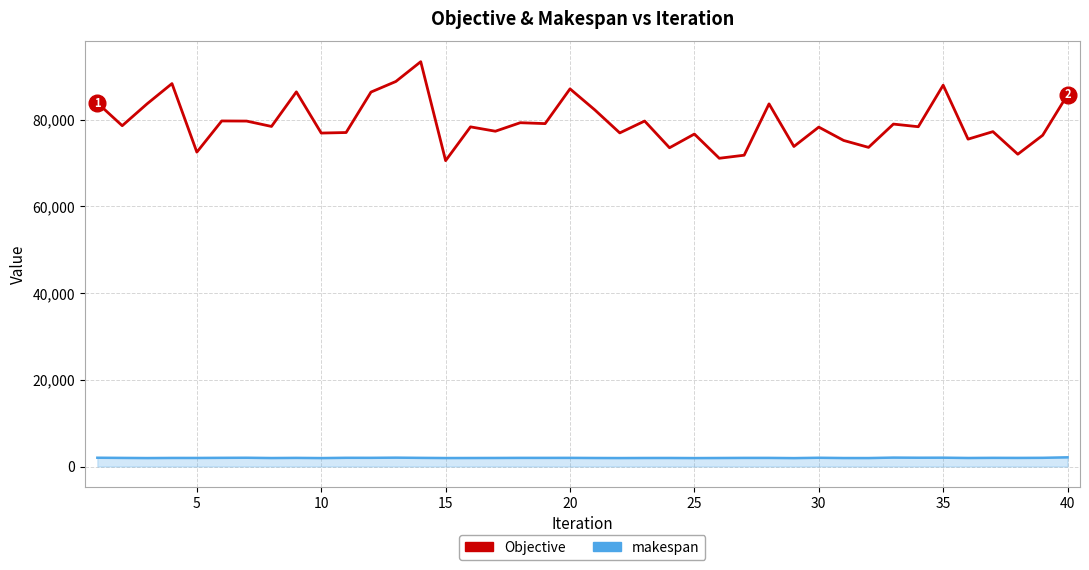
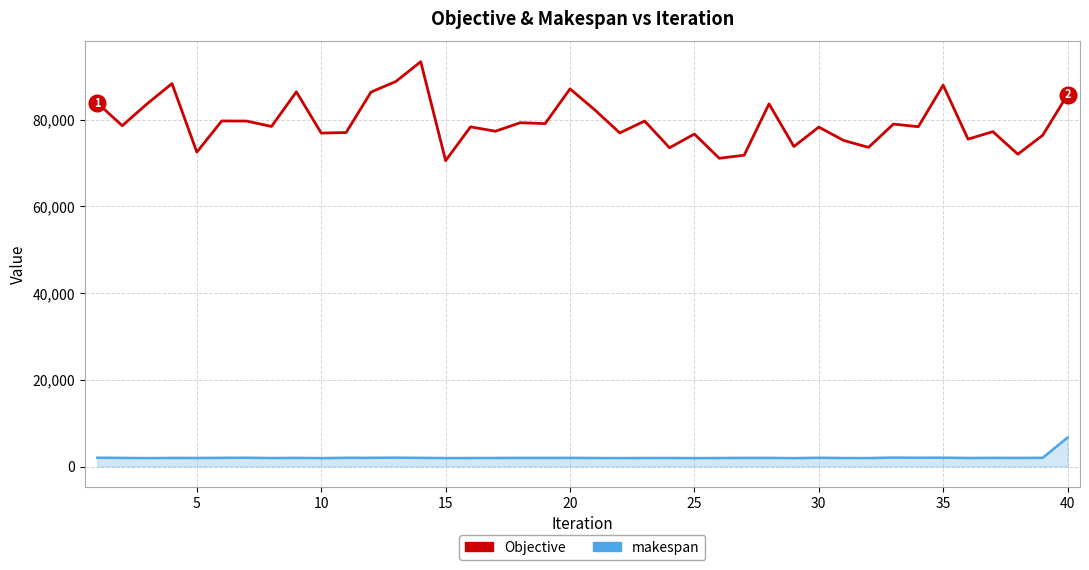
makespan, 40: 2,000 -> 7,000
